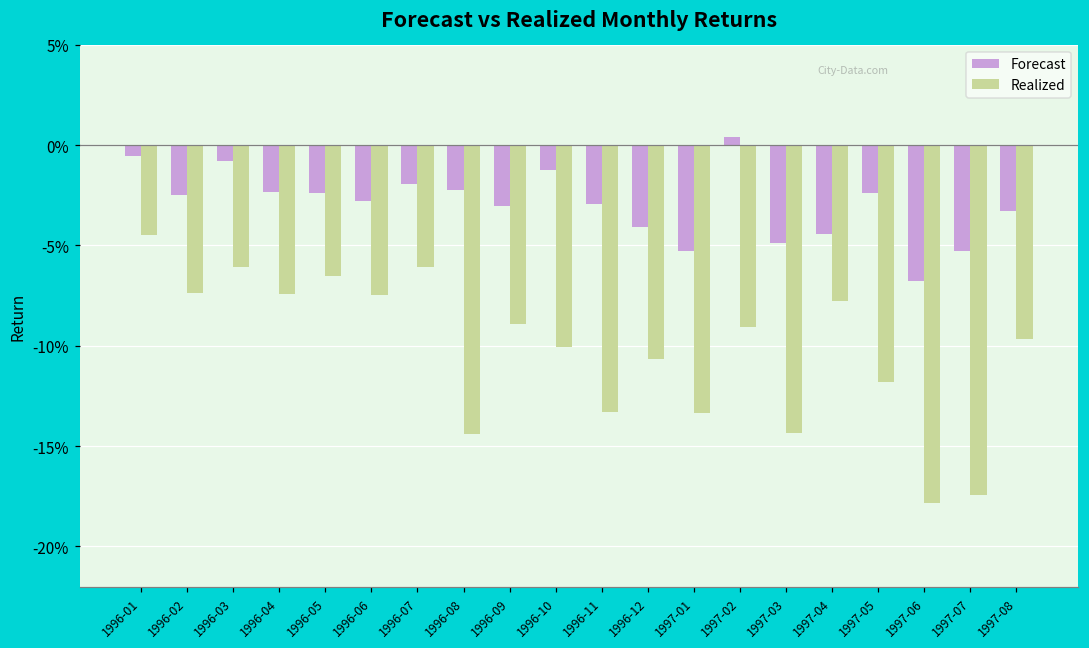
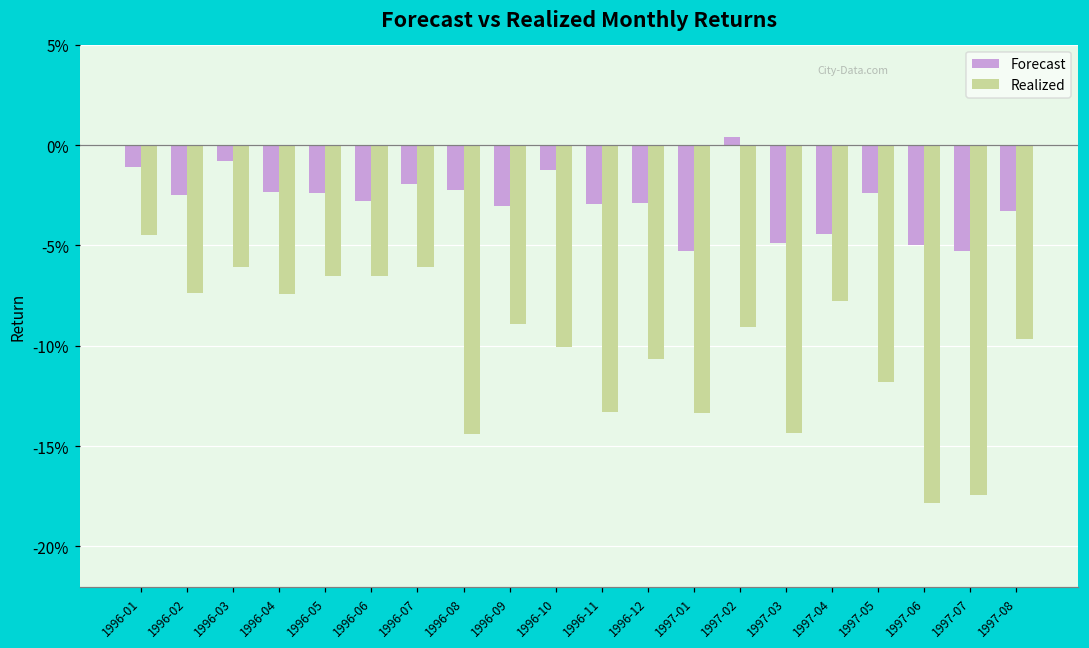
Forecast, 1996-01: -0.5% -> -1.1%
Realized, 1996-06: -7.5% -> -6.5%
Forecast, 1996-12: -4.1% -> -2.9%
Forecast, 1997-06: -6.8% -> -5.0%
